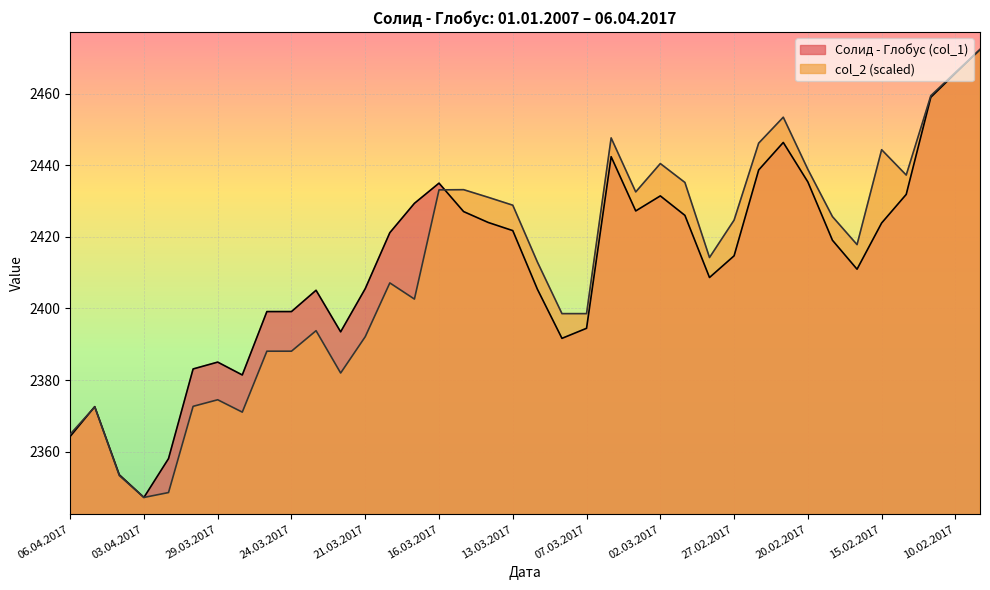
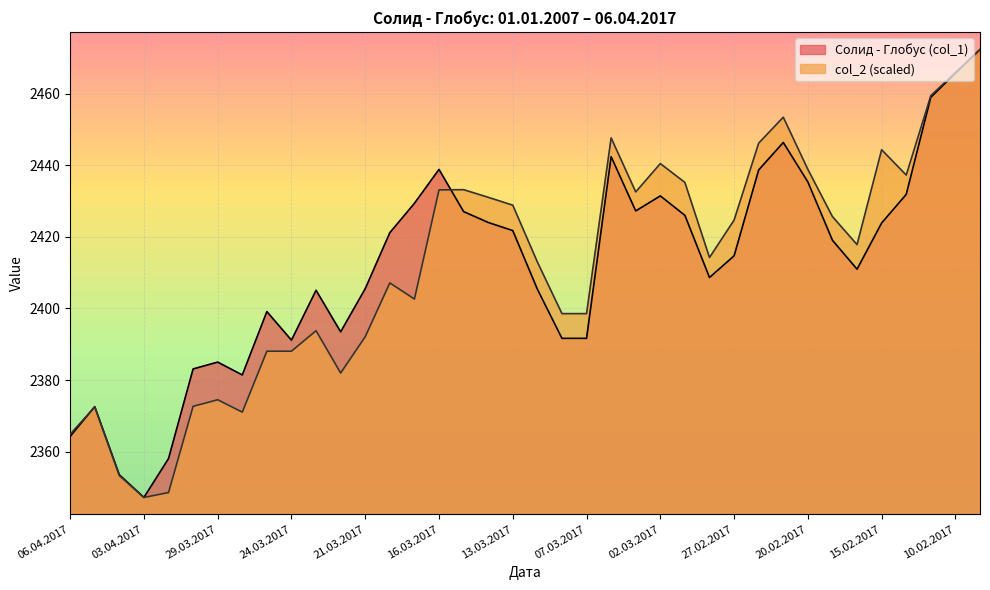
Солид - Глобус (col_1), 24.03.2017: 2399 -> 2391
Солид - Глобус (col_1), 16.03.2017: 2435 -> 2439
Солид - Глобус (col_1), 07.03.2017: 2394 -> 2392
